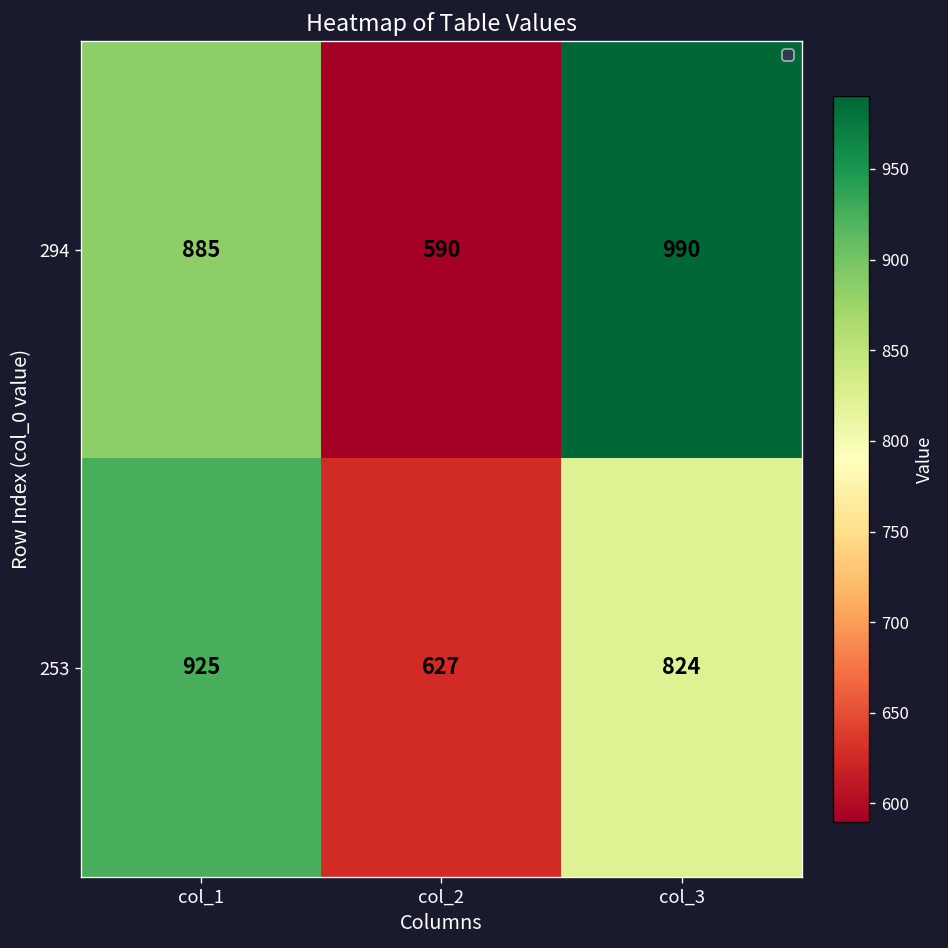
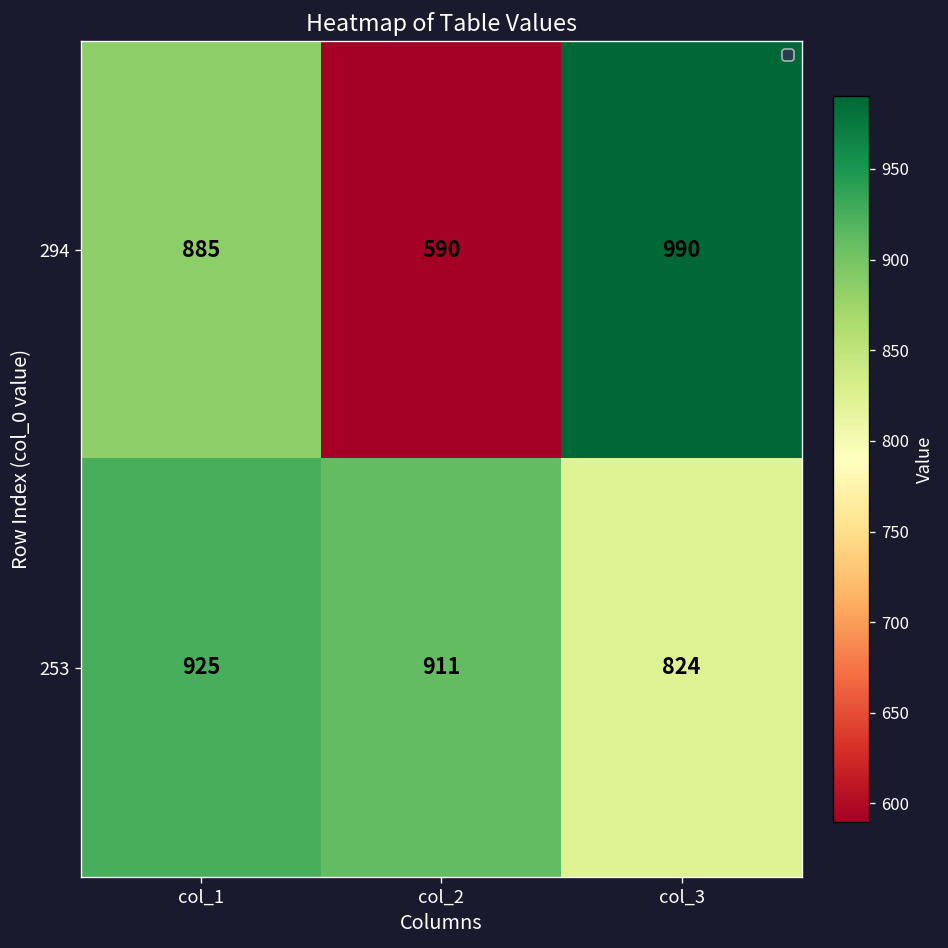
253, col_2: 627 -> 911
